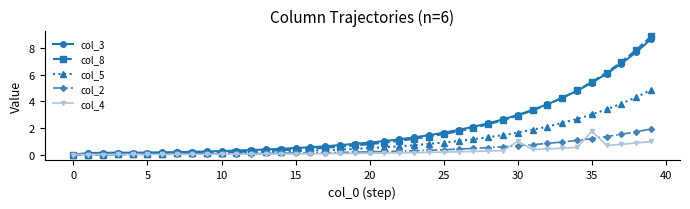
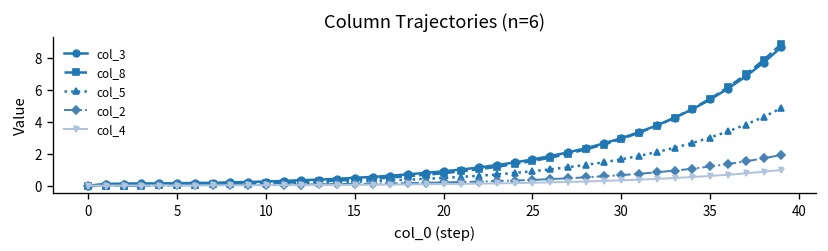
col_4, 30: 1.0 -> 0.3
col_4, 35: 1.8 -> 0.6
